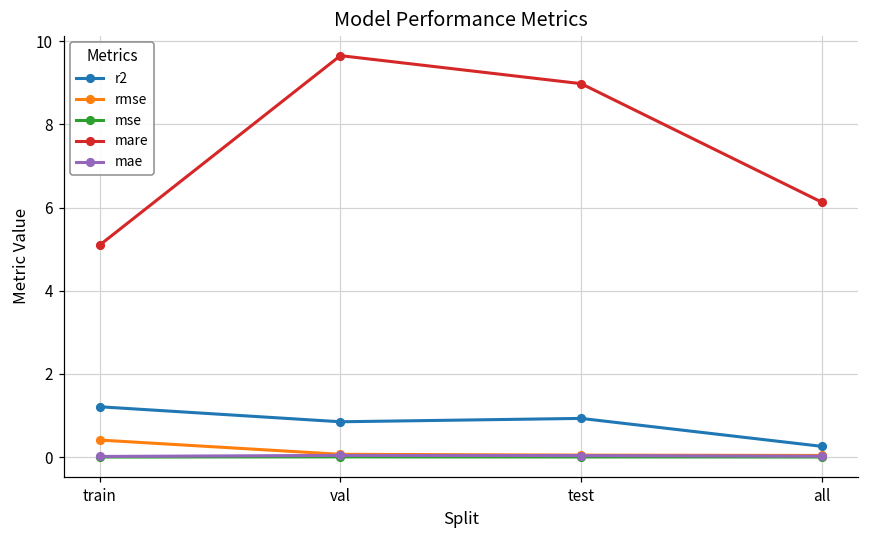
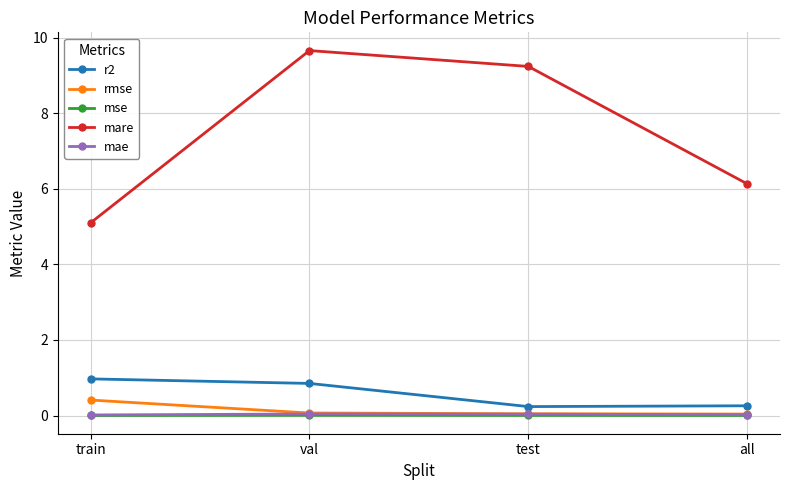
r2, train: 1.2 -> 1.0
r2, test: 0.9 -> 0.2
mare, test: 9.0 -> 9.2
